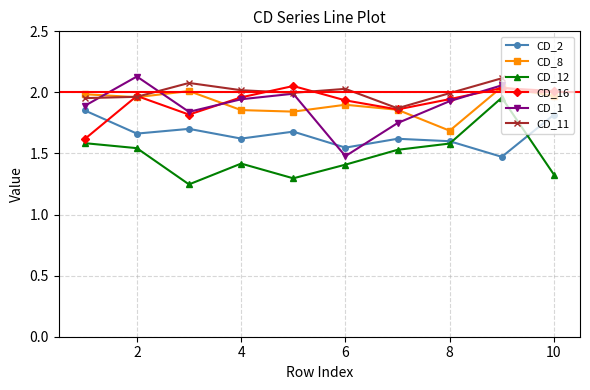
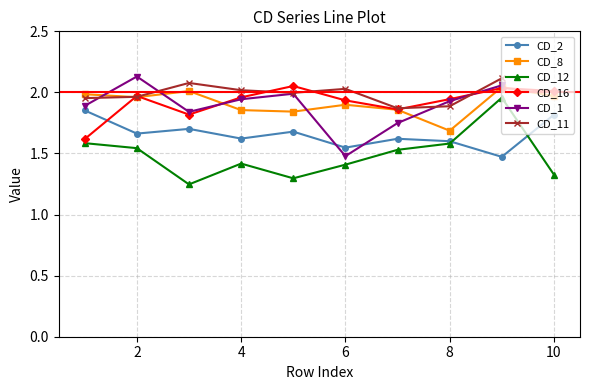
CD_11, 8: 1.99 -> 1.89
